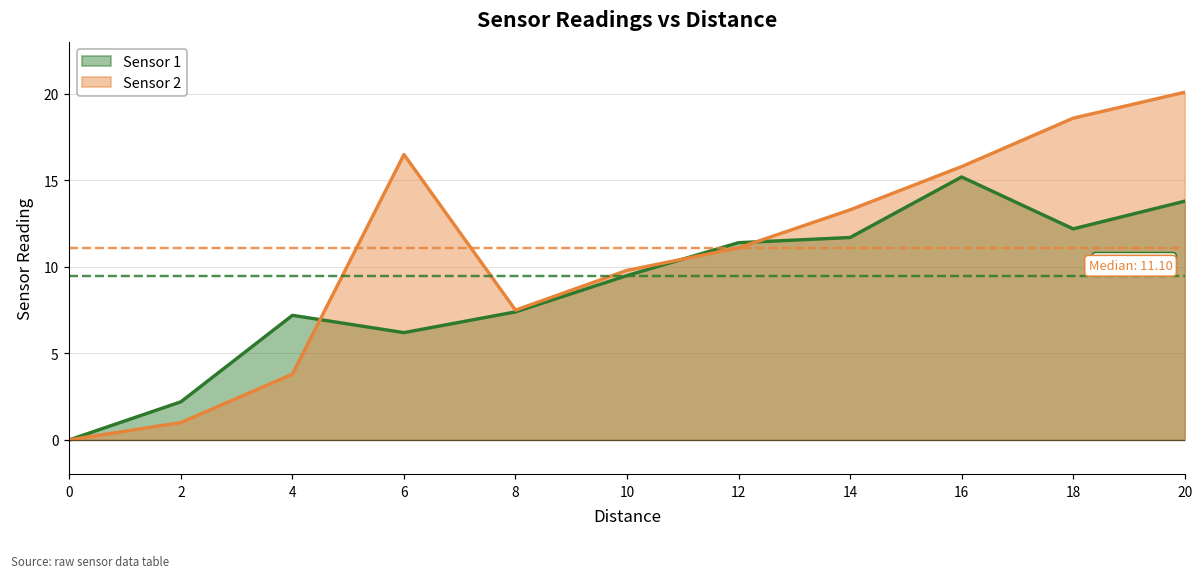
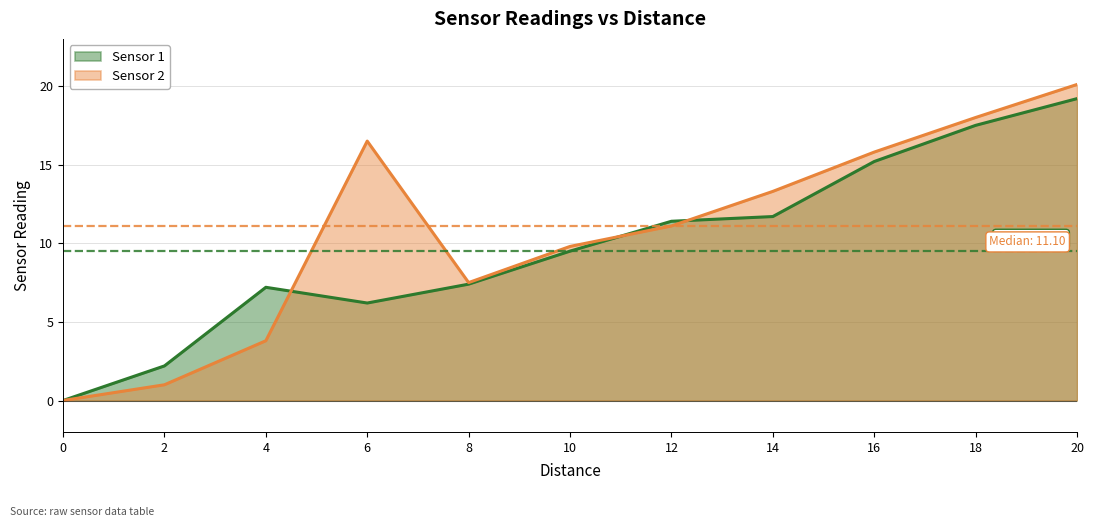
Sensor 1, 18: 12.2 -> 17.5
Sensor 2, 18: 18.6 -> 18.0
Sensor 1, 20: 13.8 -> 19.2
